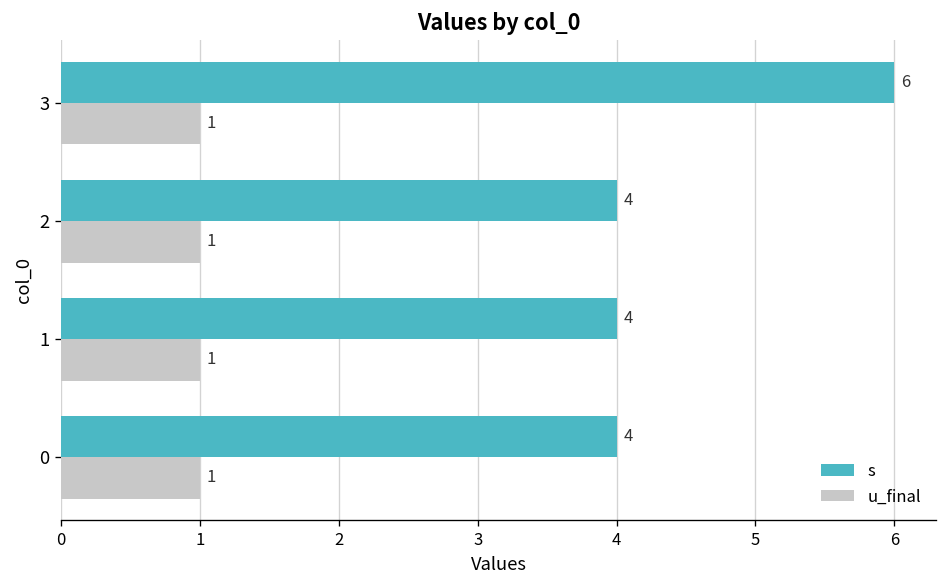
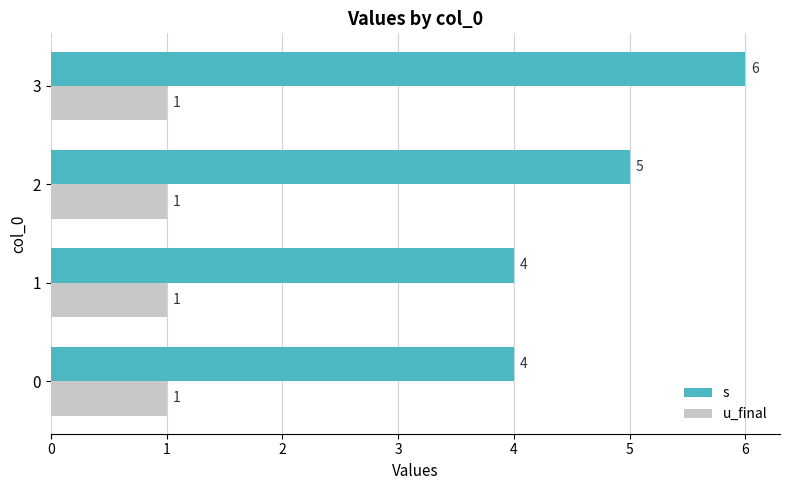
s, 2: 4 -> 5
